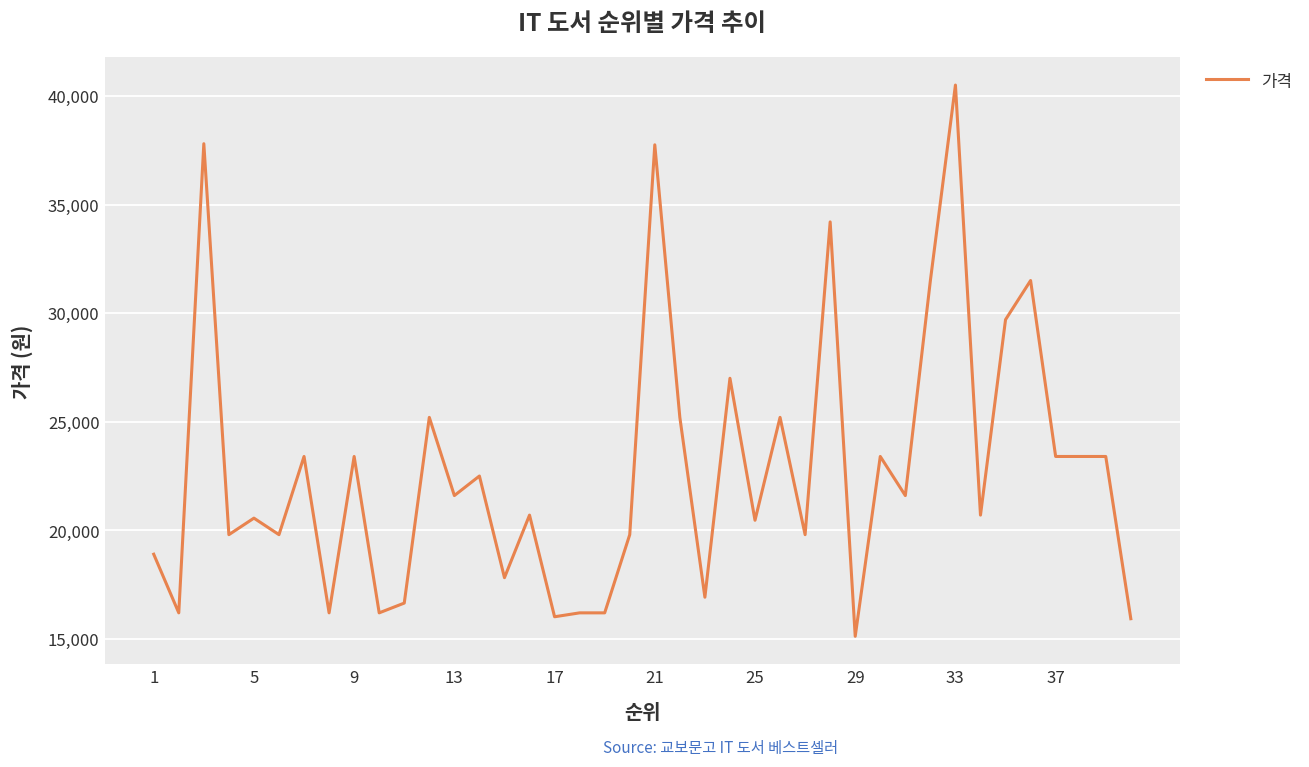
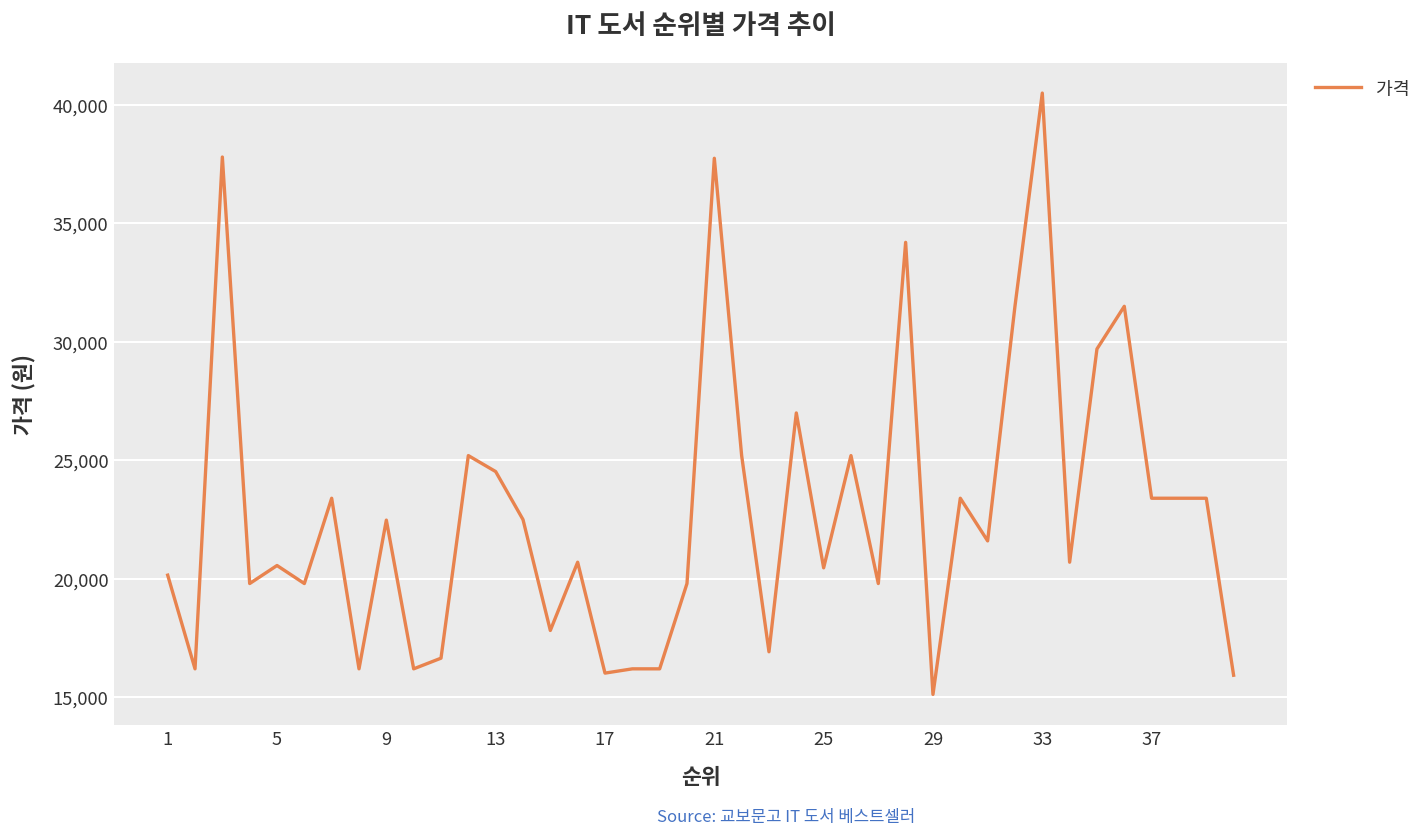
1: 18,900 -> 20,200
9: 23,400 -> 22,500
13: 21,600 -> 24,500
